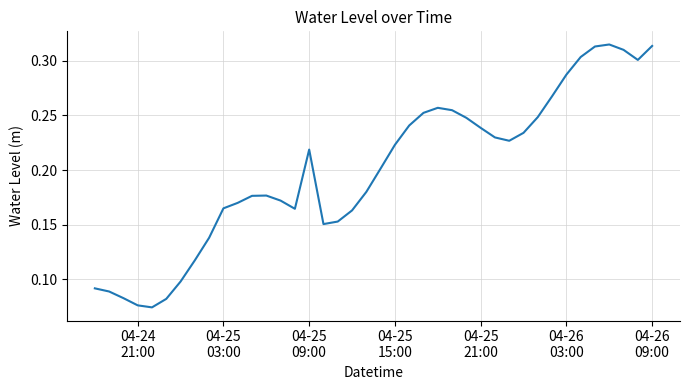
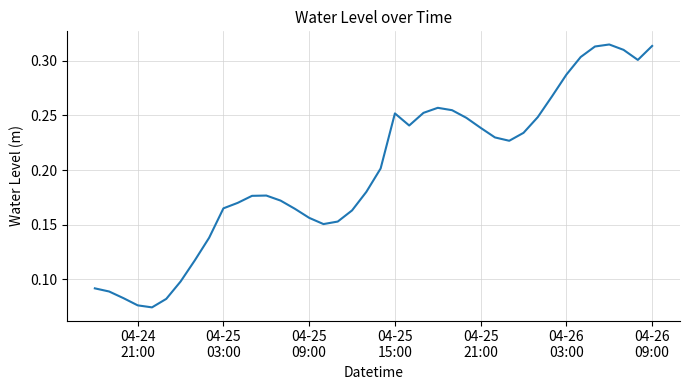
04-25 09:00: 0.219 -> 0.156
04-25 15:00: 0.223 -> 0.252
